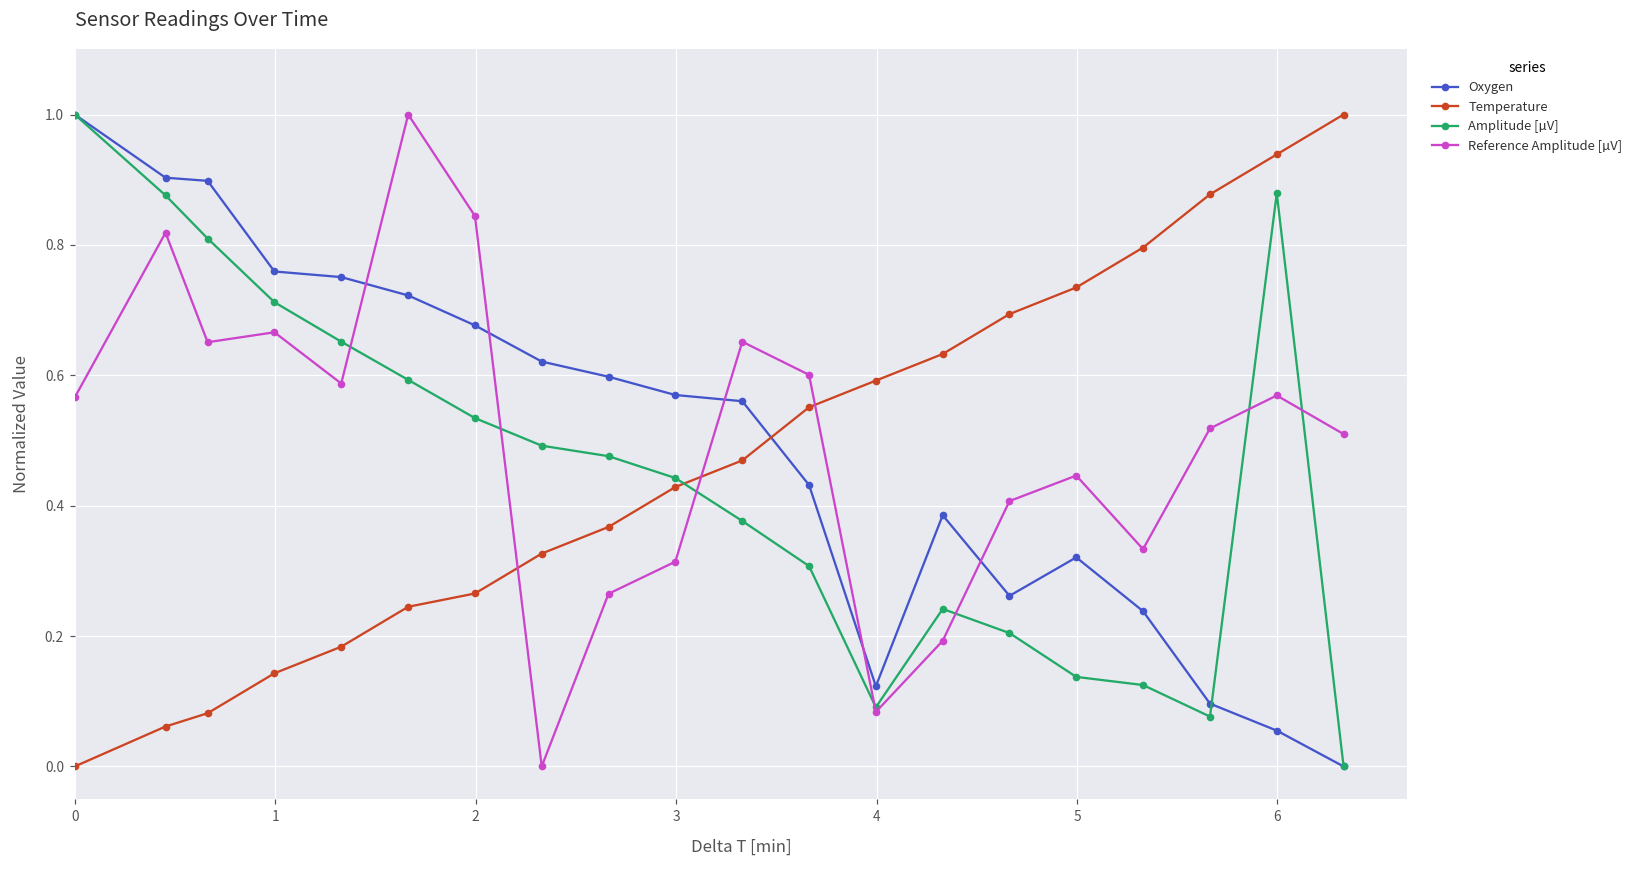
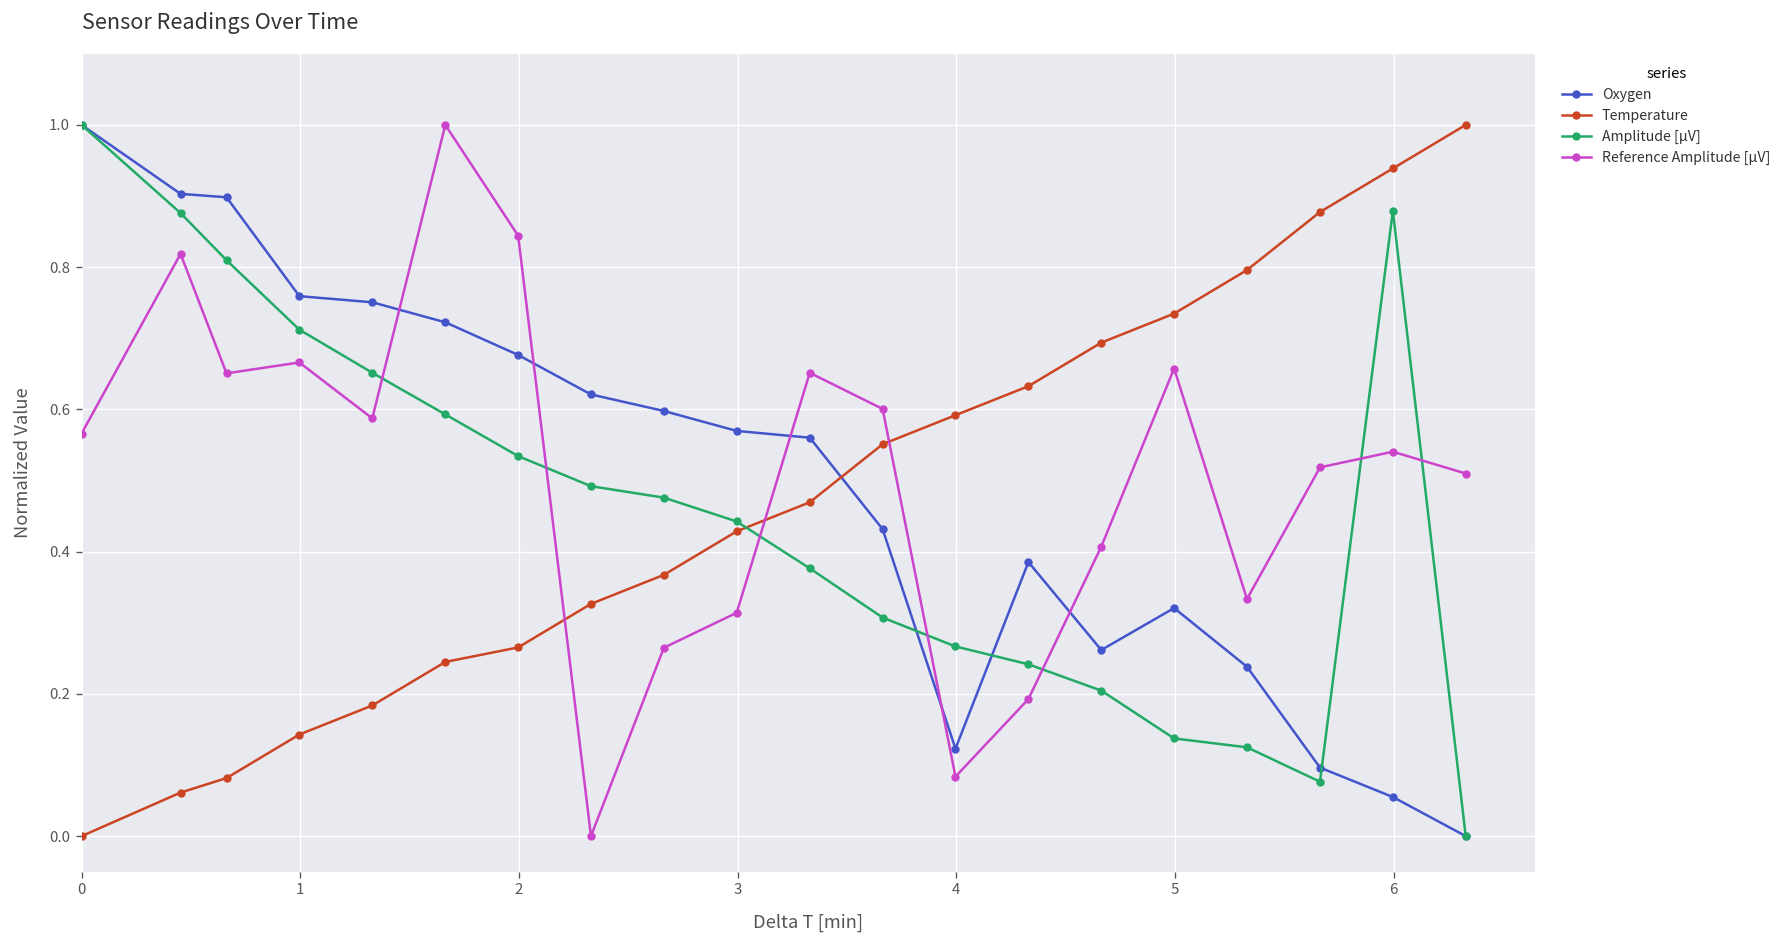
Amplitude [µV], 4: 0.09 -> 0.27
Reference Amplitude [µV], 5: 0.45 -> 0.66
Reference Amplitude [µV], 6: 0.57 -> 0.54
